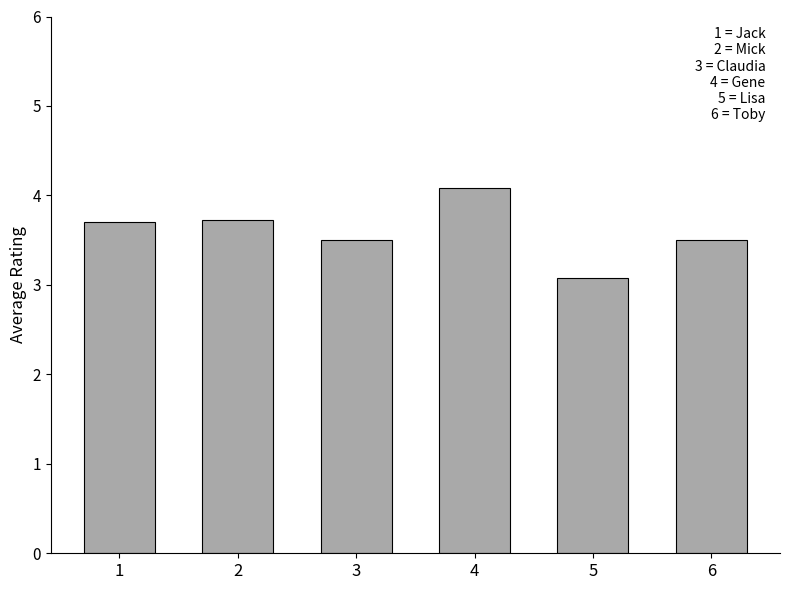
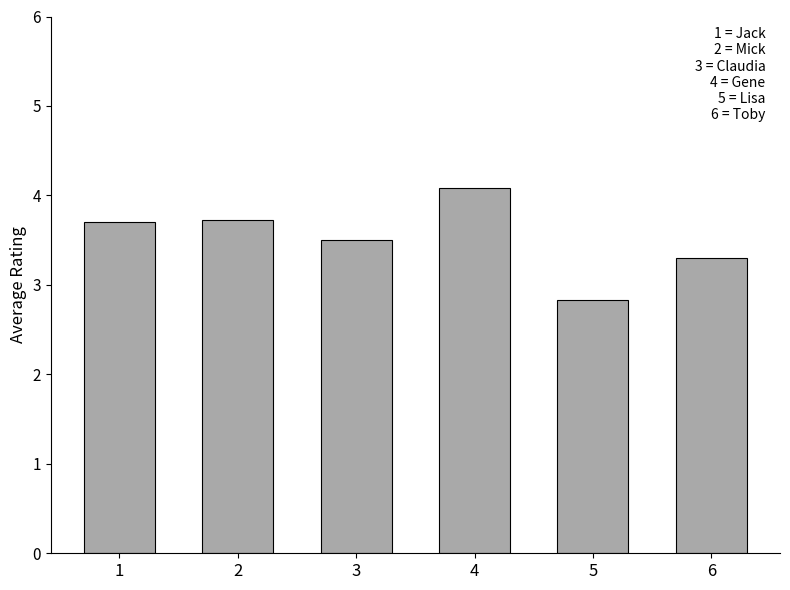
5: 3.1 -> 2.8
6: 3.5 -> 3.3
